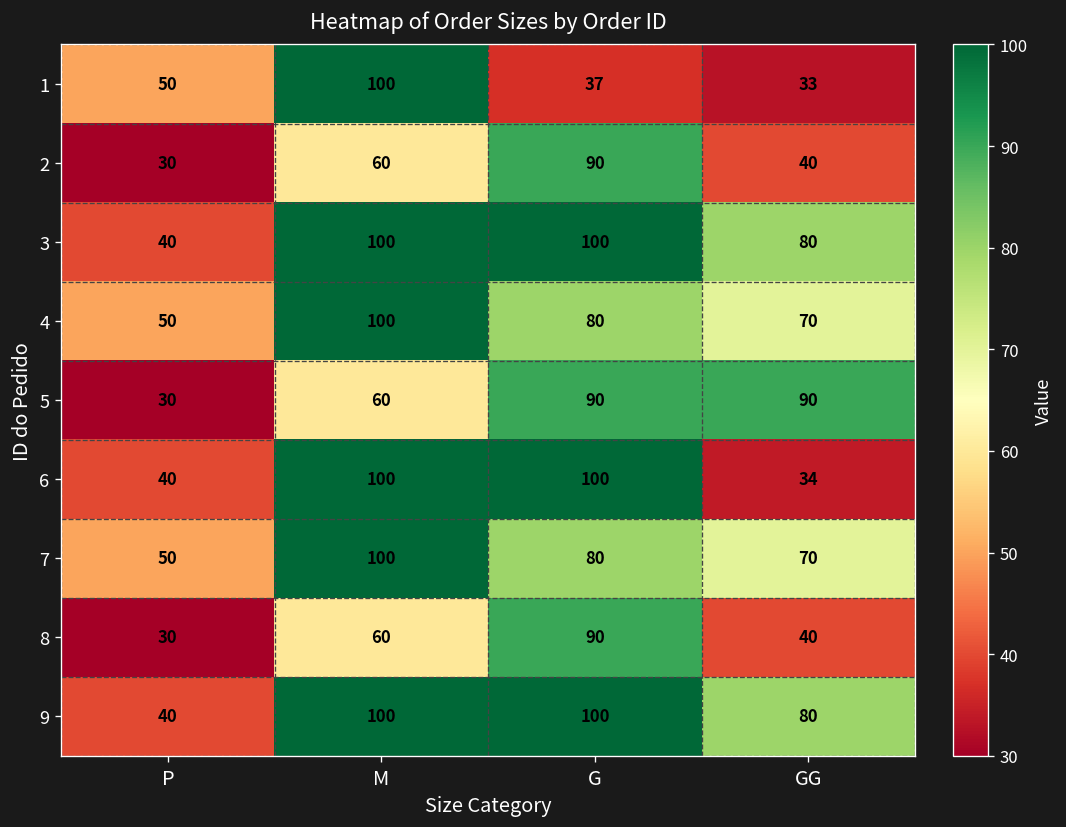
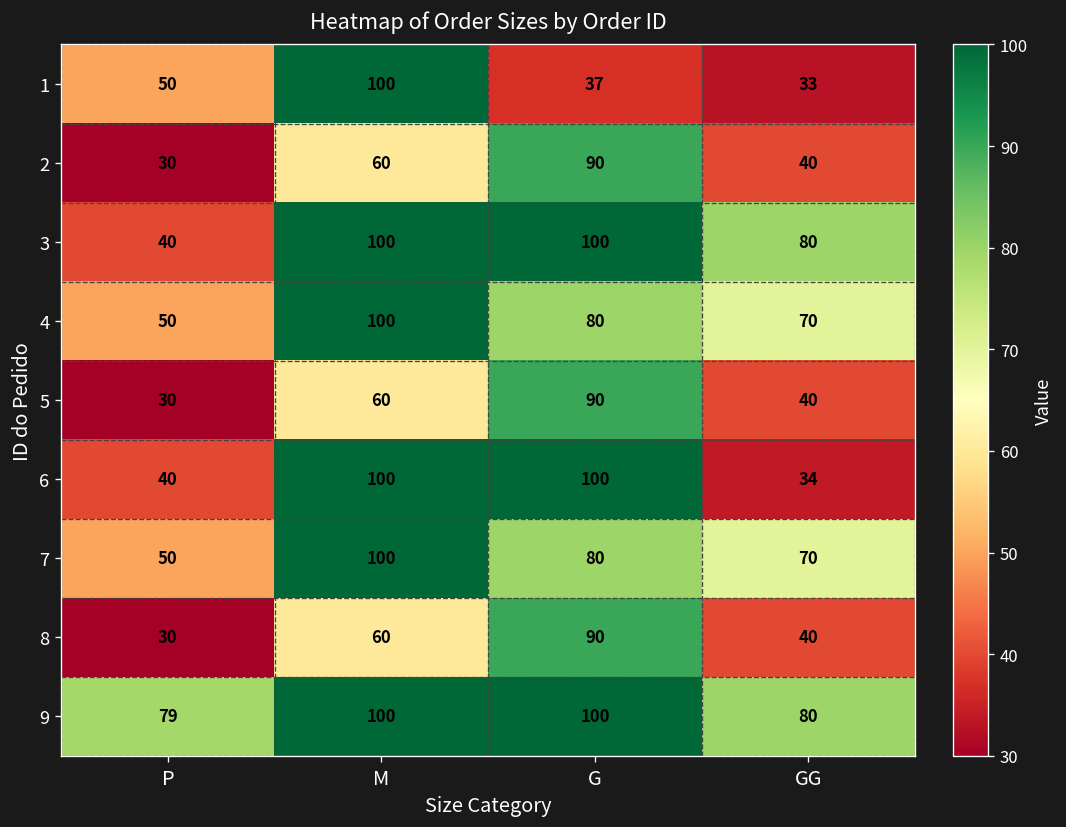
5, GG: 90 -> 40
9, P: 40 -> 79
